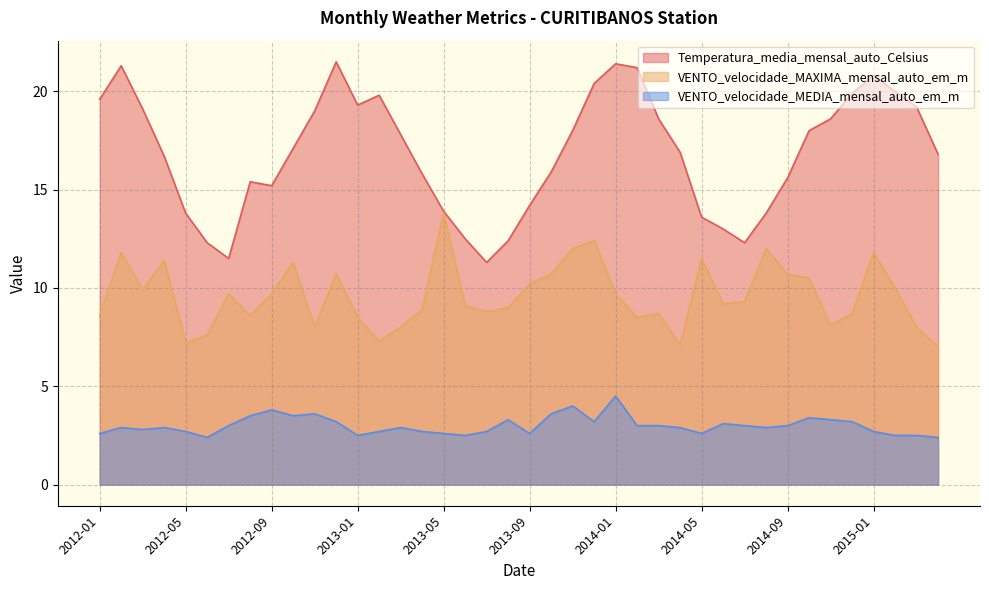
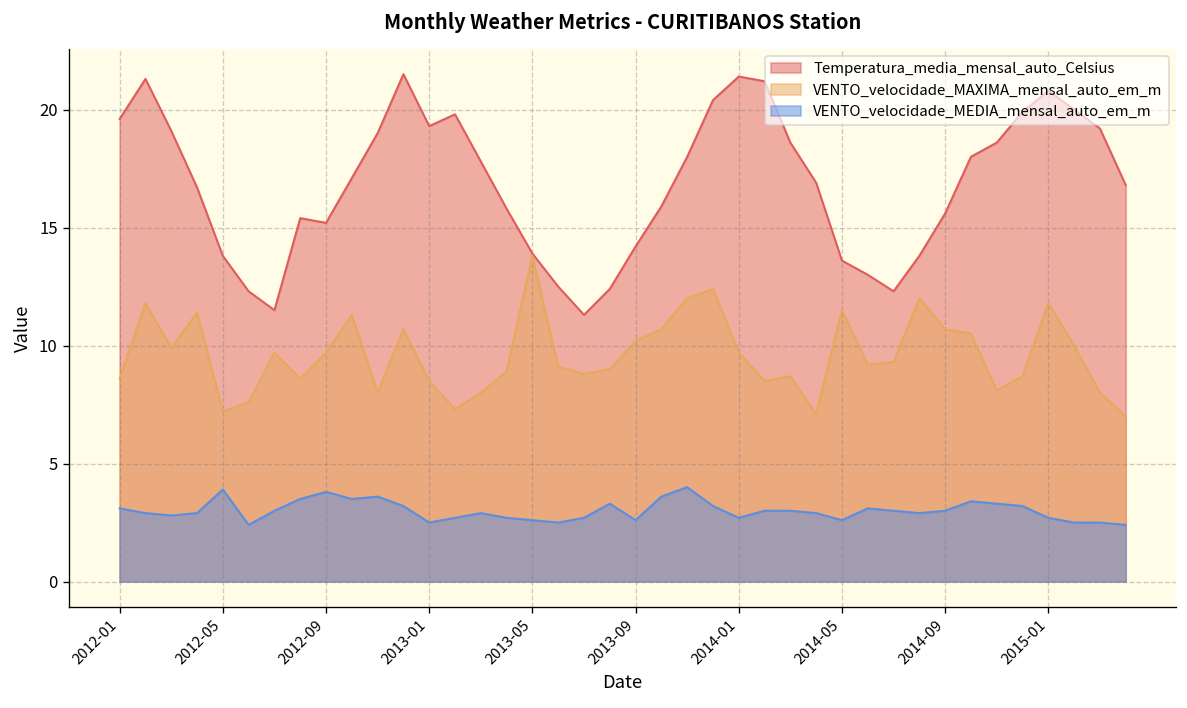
VENTO_velocidade_MEDIA_mensal_auto_em_m, 2012-01: 2.6 -> 3.1
VENTO_velocidade_MEDIA_mensal_auto_em_m, 2012-05: 2.7 -> 3.9
VENTO_velocidade_MEDIA_mensal_auto_em_m, 2014-01: 4.5 -> 2.7
